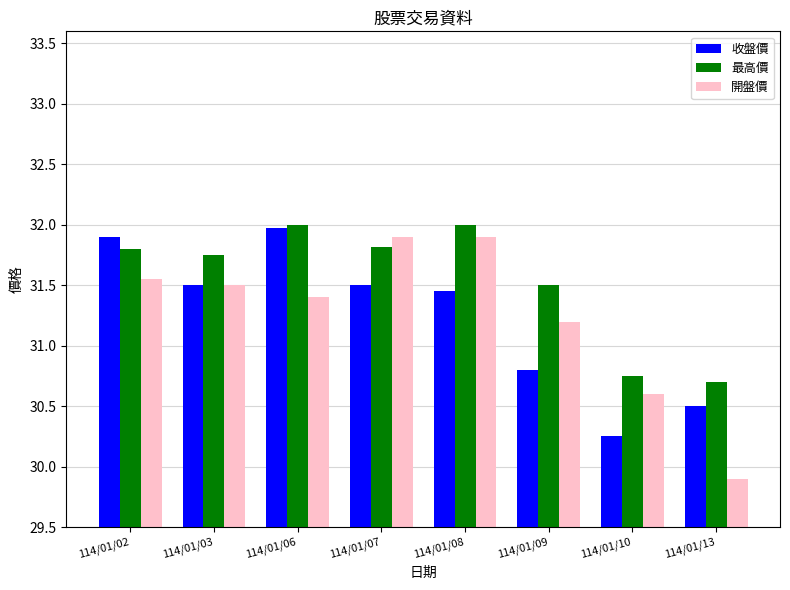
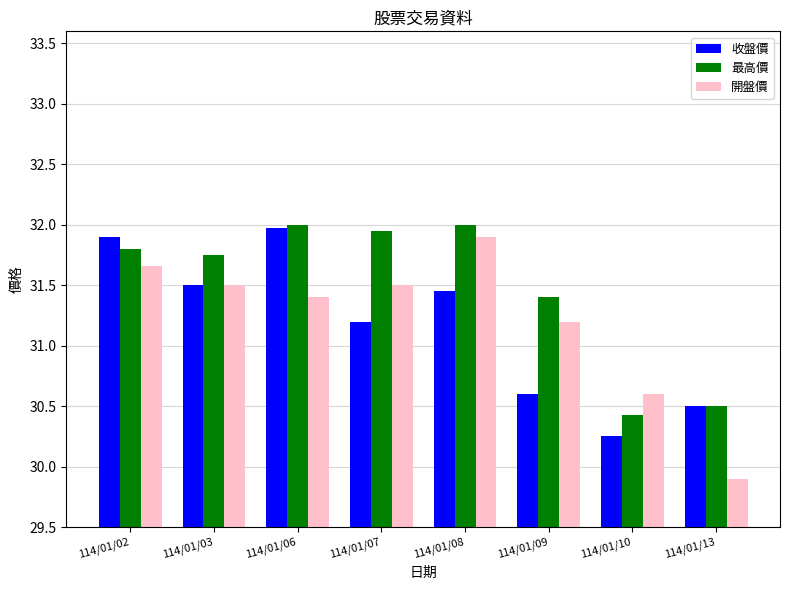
開盤價, 114/01/02: 31.55 -> 31.66
收盤價, 114/01/07: 31.5 -> 31.2
最高價, 114/01/07: 31.82 -> 31.95
開盤價, 114/01/07: 31.9 -> 31.5
收盤價, 114/01/09: 30.8 -> 30.6
最高價, 114/01/09: 31.5 -> 31.4
最高價, 114/01/10: 30.75 -> 30.43
最高價, 114/01/13: 30.7 -> 30.5
